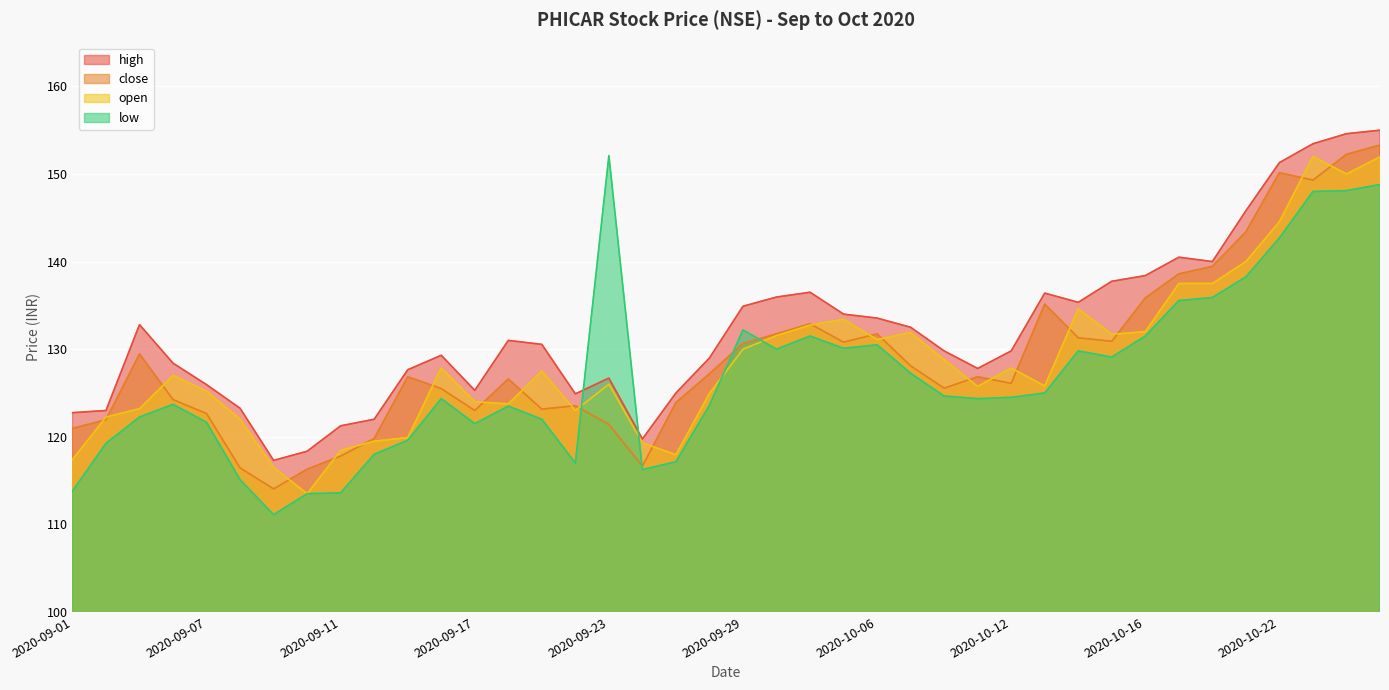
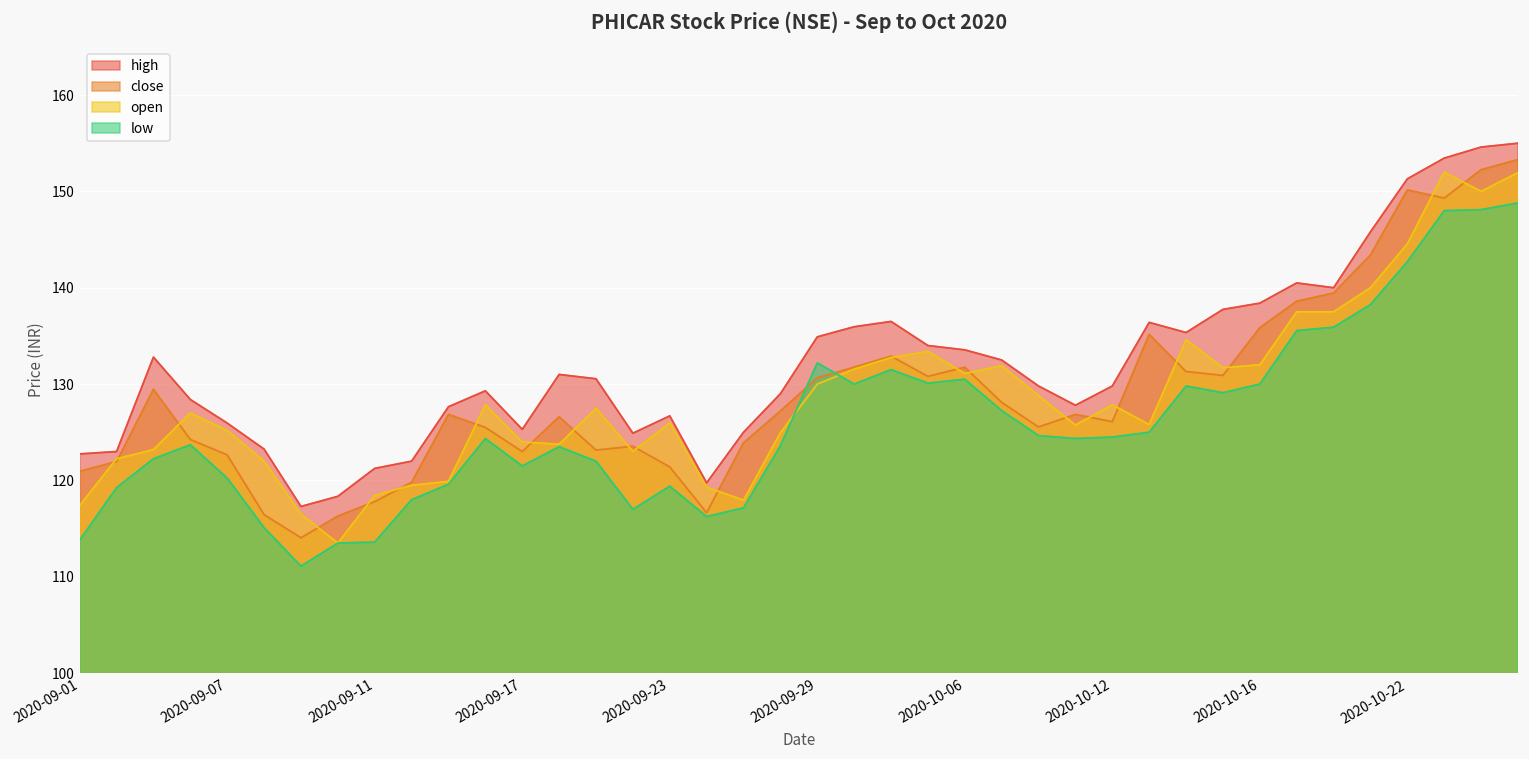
low, 2020-09-07: 122 -> 120
low, 2020-09-23: 152 -> 119
low, 2020-10-16: 132 -> 130
